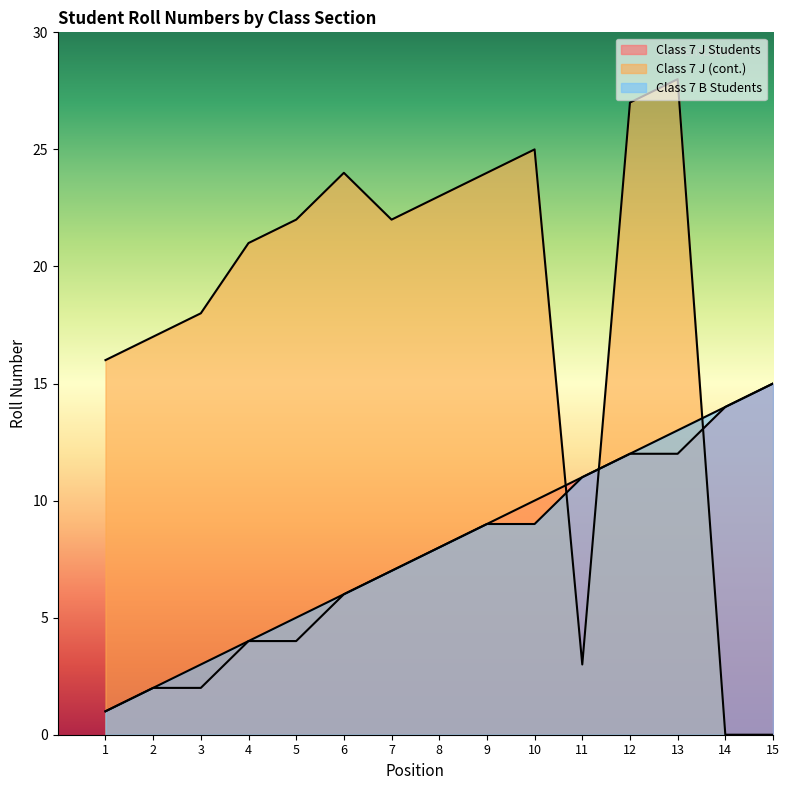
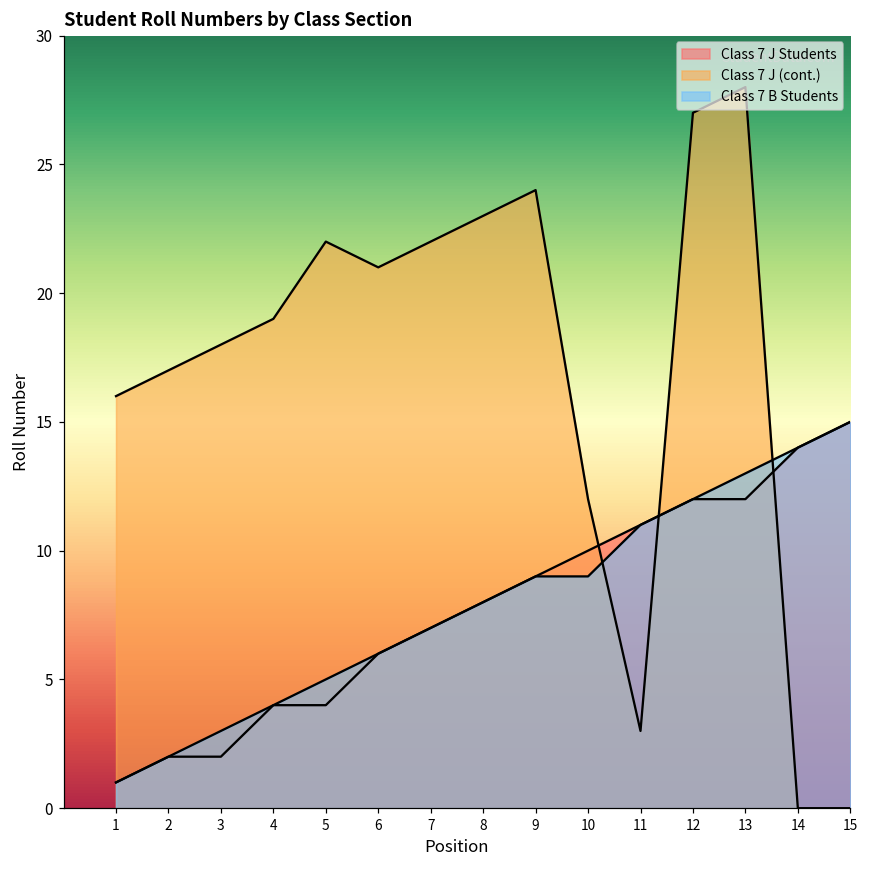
Class 7 J (cont.), 4: 21 -> 19
Class 7 J (cont.), 6: 24 -> 21
Class 7 J (cont.), 10: 25 -> 12
